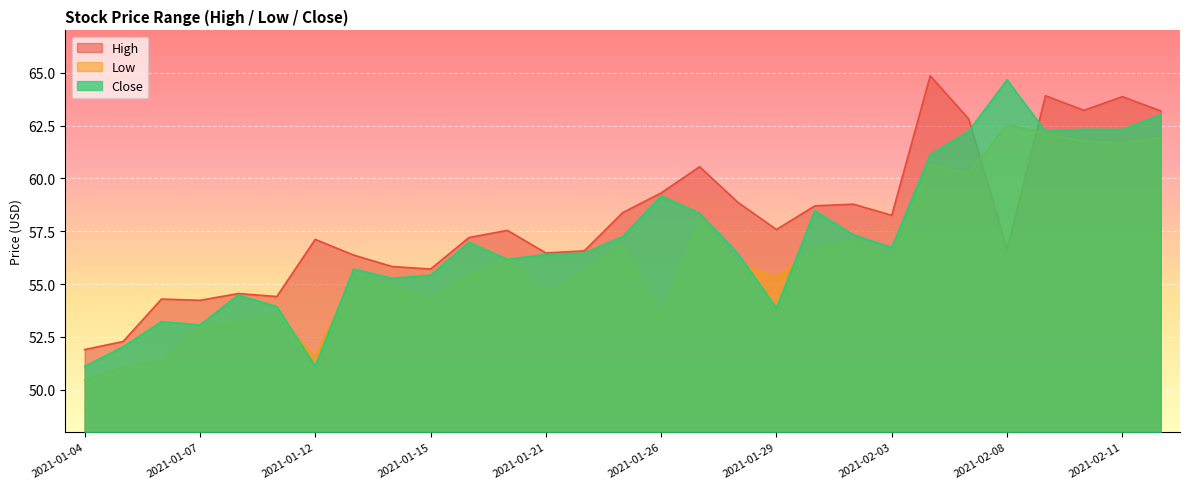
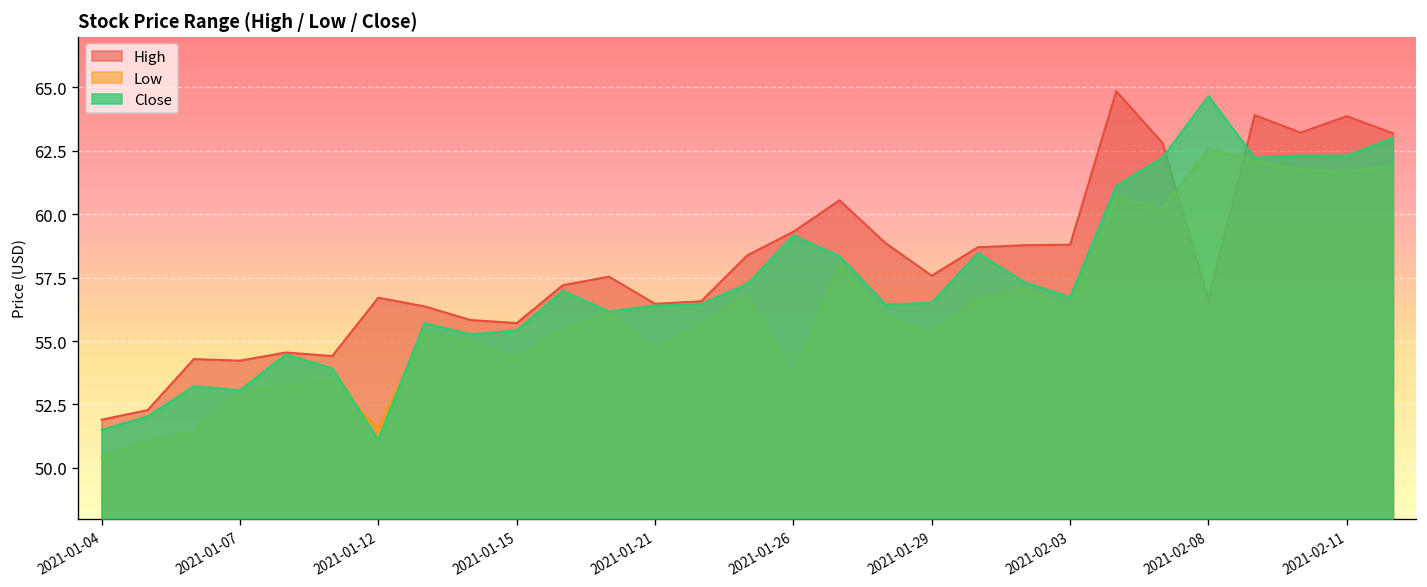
Close, 2021-01-04: 51.1 -> 51.5
High, 2021-01-12: 57.1 -> 56.7
Close, 2021-01-29: 53.9 -> 56.5
High, 2021-02-03: 58.3 -> 58.8
